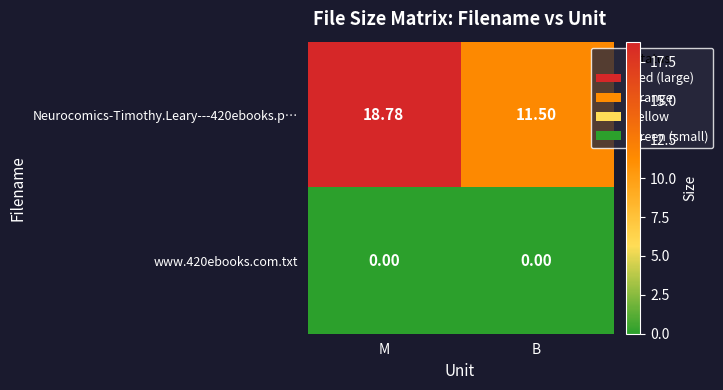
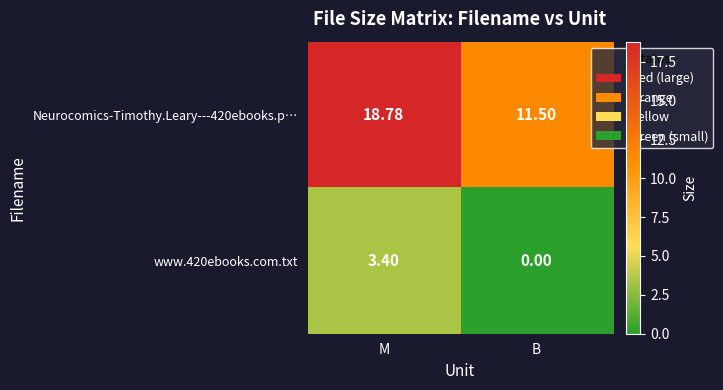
www.420ebooks.com.txt, M: 0.00 -> 3.40
